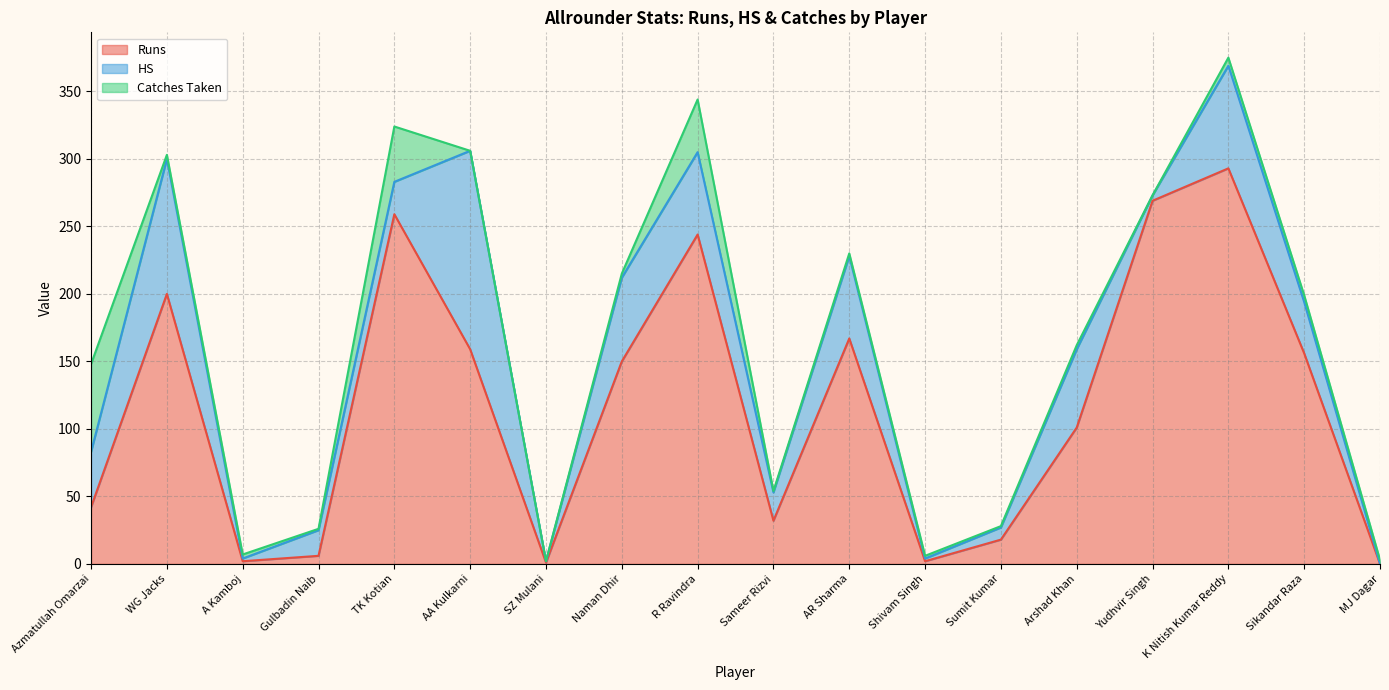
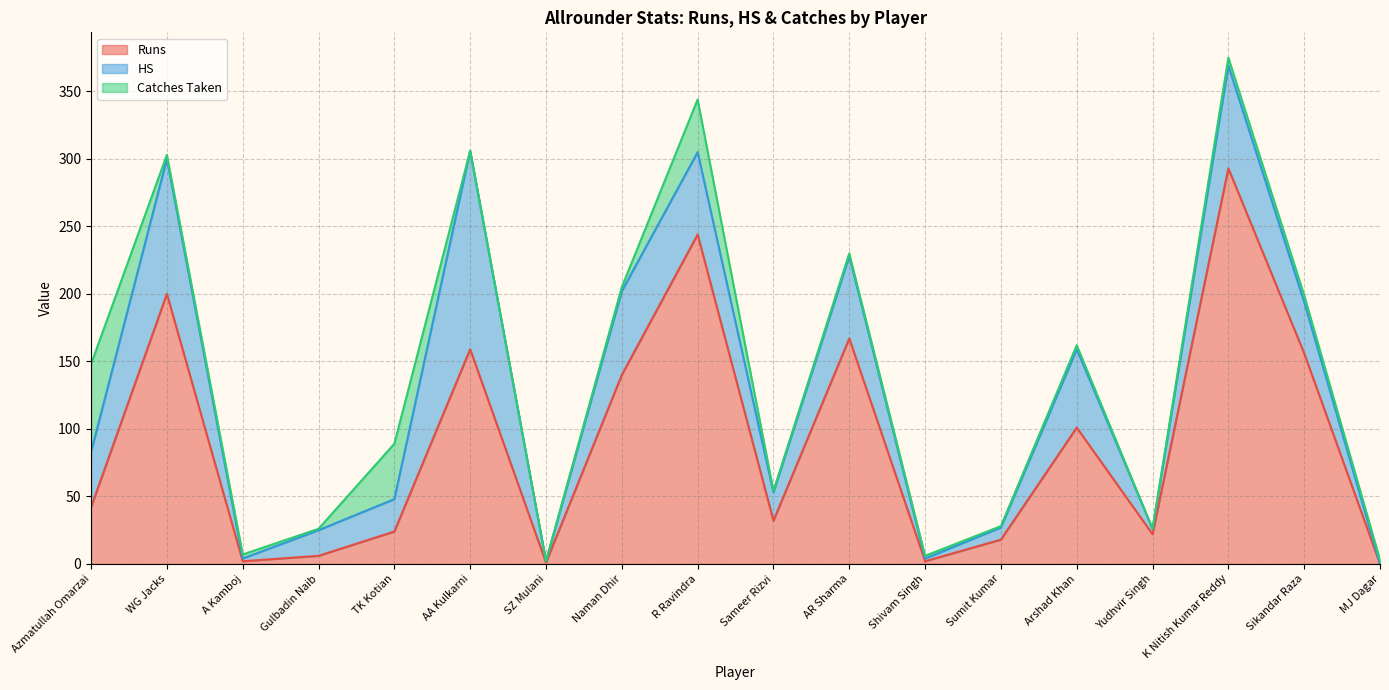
Runs, TK Kotian: 259 -> 24
Runs, Naman Dhir: 150 -> 140
Runs, Yudhvir Singh: 269 -> 22
